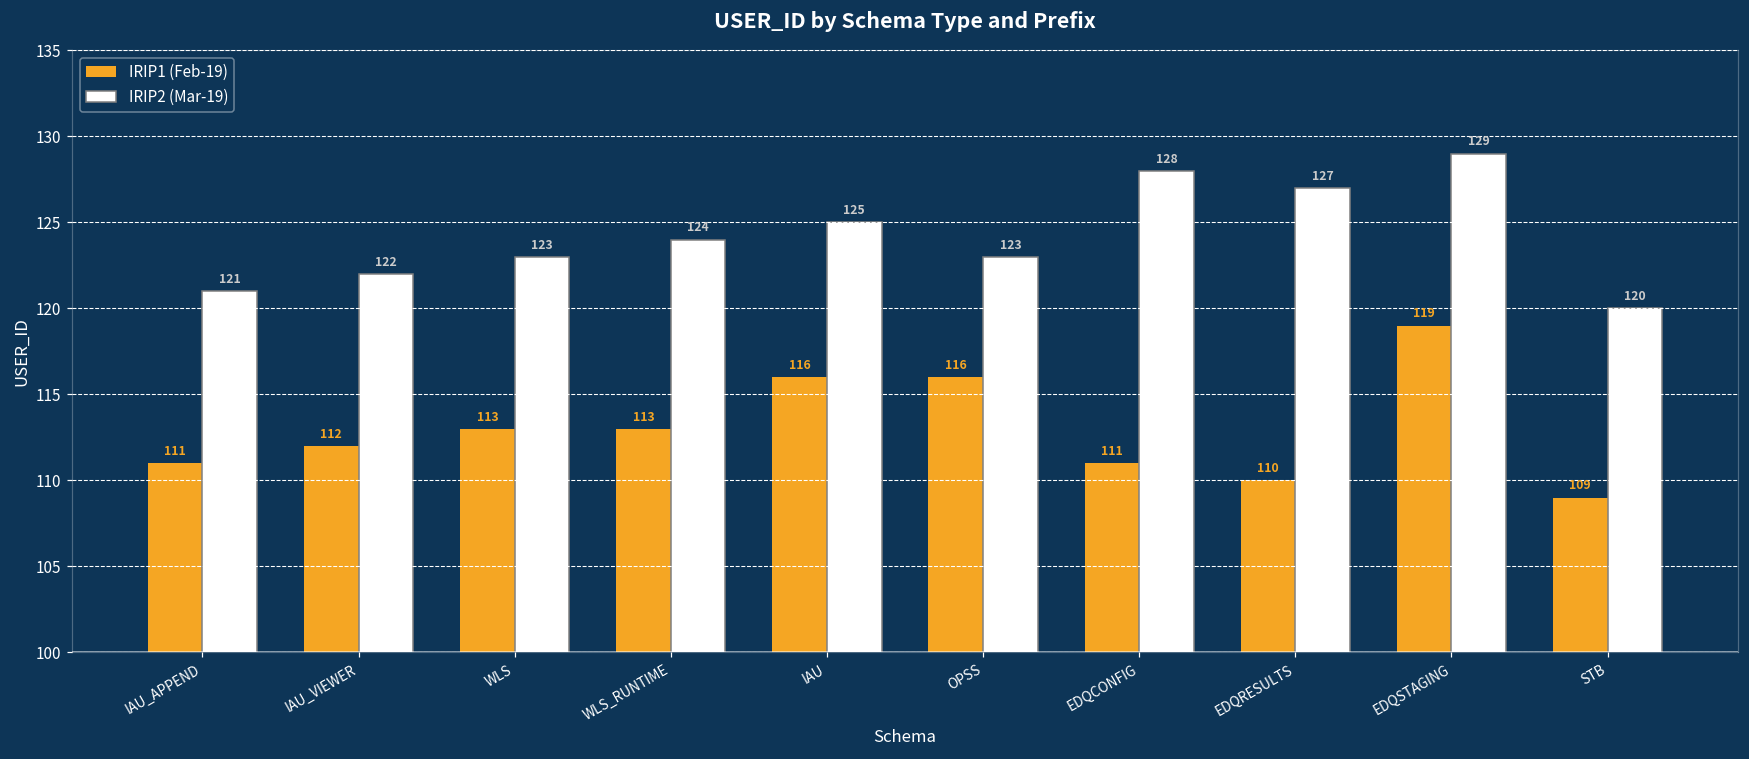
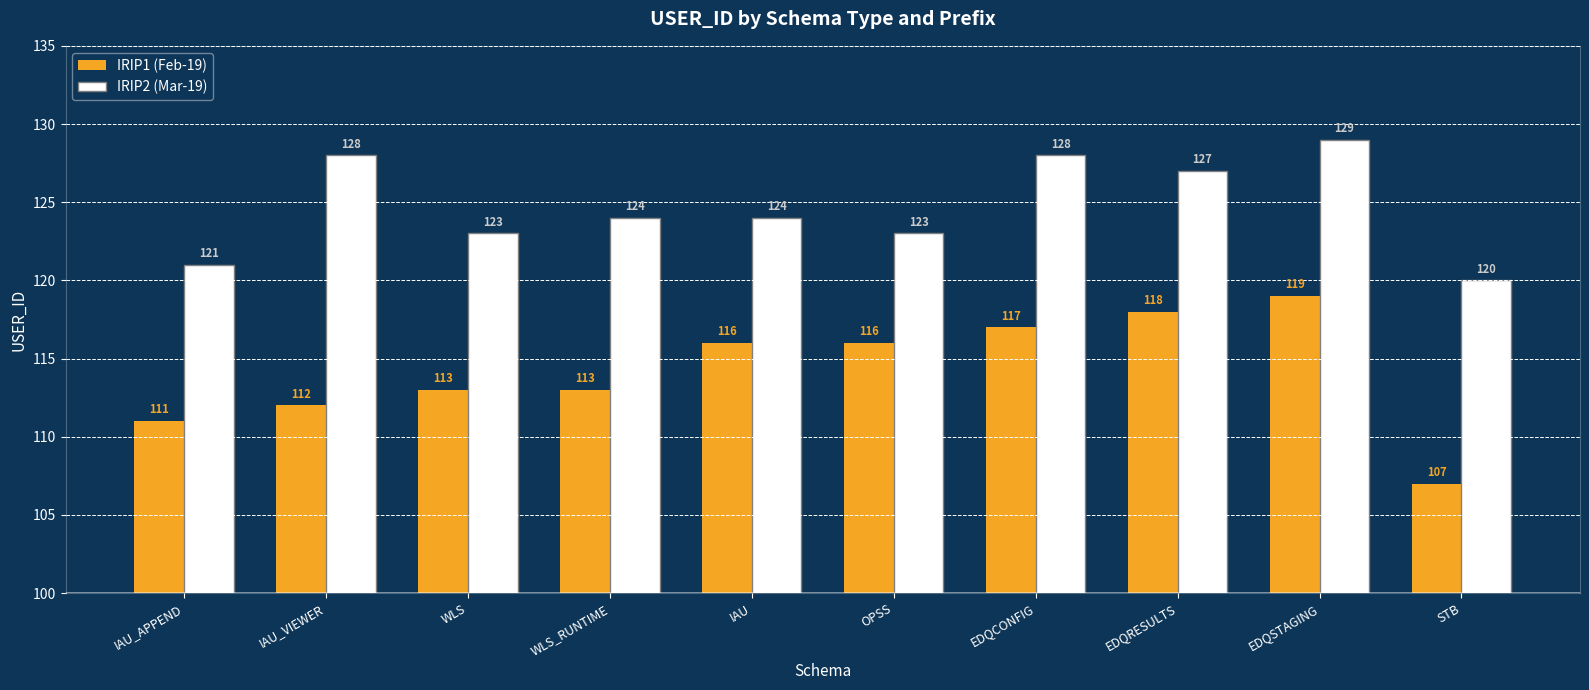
IRIP2 (Mar-19), IAU_VIEWER: 122 -> 128
IRIP2 (Mar-19), IAU: 125 -> 124
IRIP1 (Feb-19), EDQCONFIG: 111 -> 117
IRIP1 (Feb-19), EDQRESULTS: 110 -> 118
IRIP1 (Feb-19), STB: 109 -> 107
